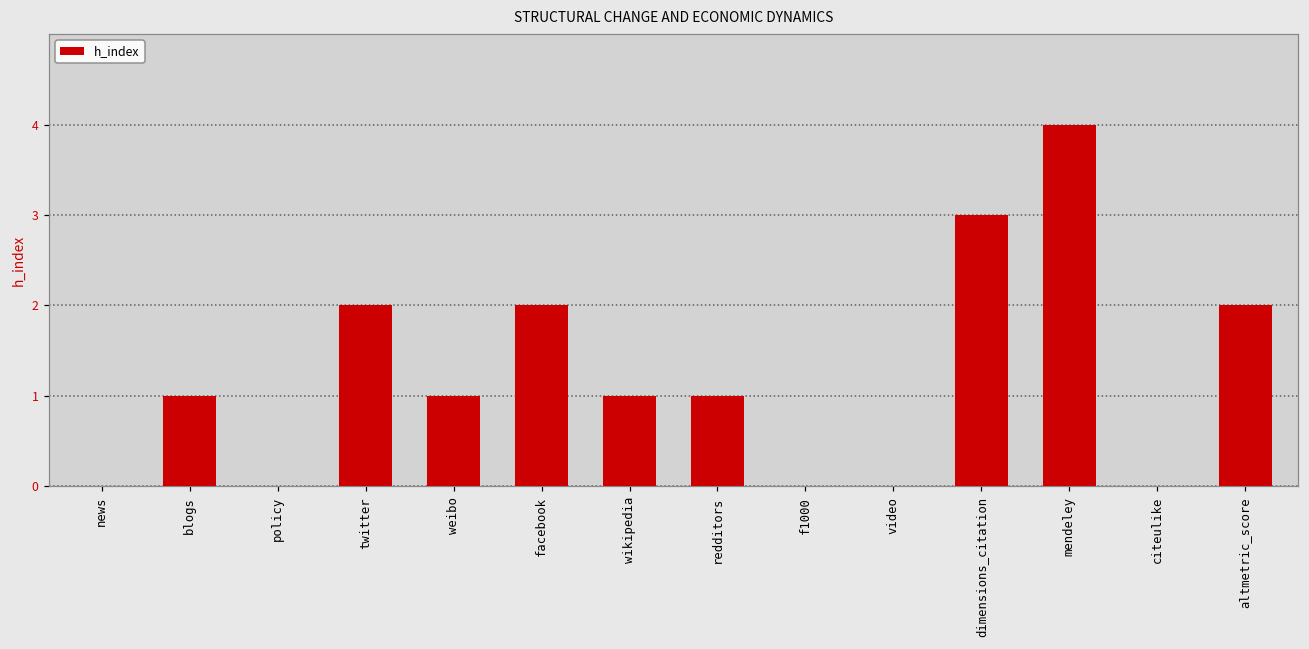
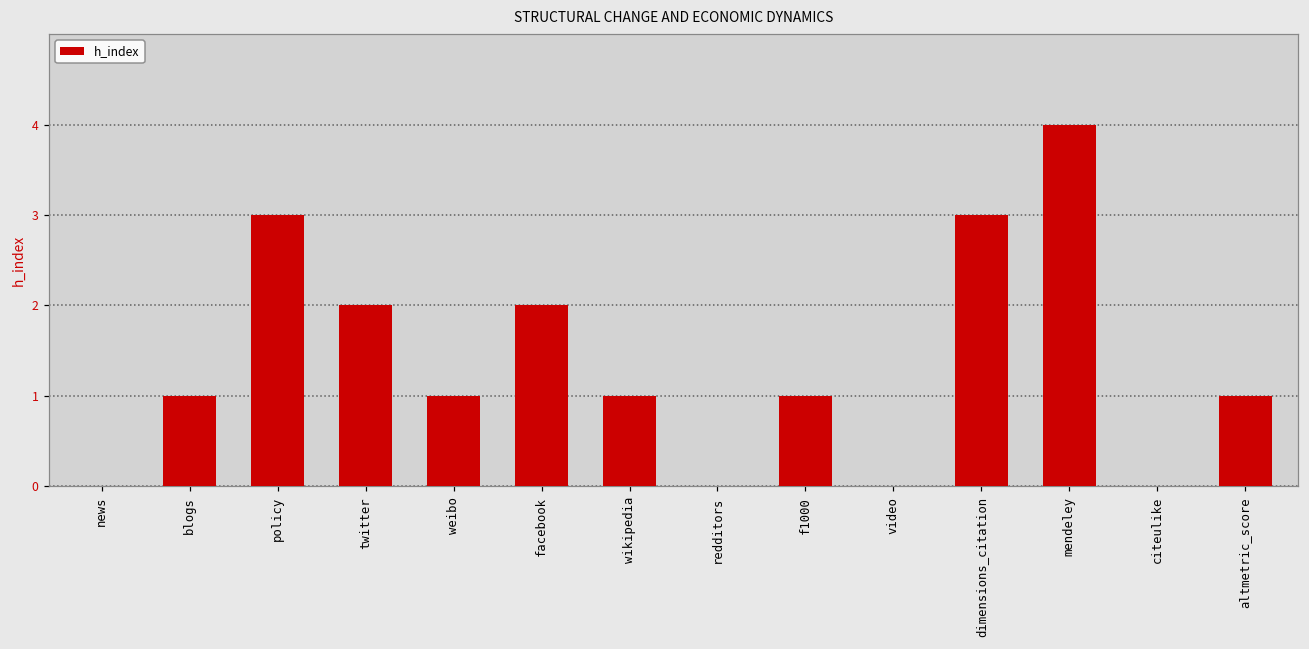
policy: 0 -> 3
redditors: 1 -> 0
f1000: 0 -> 1
altmetric_score: 2 -> 1
